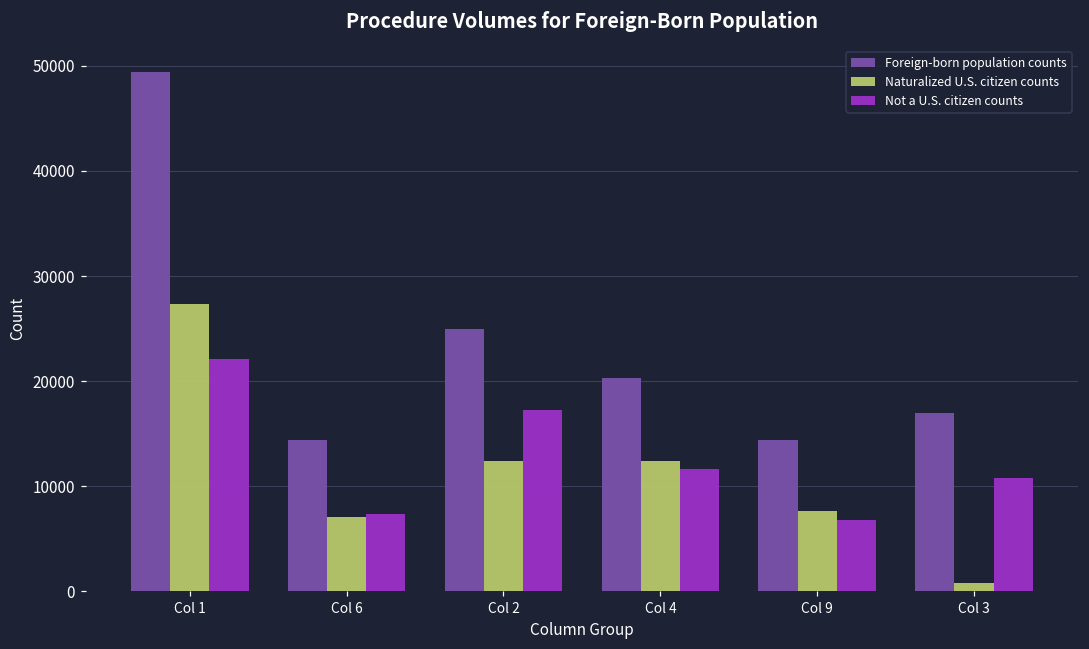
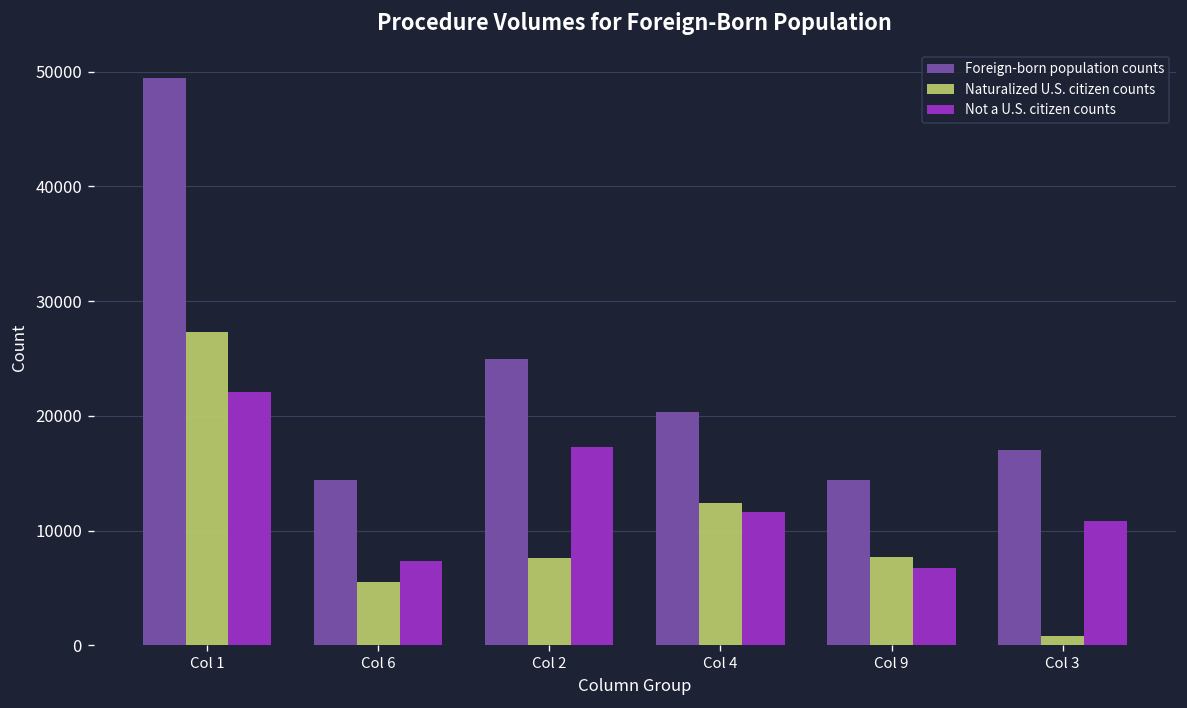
Naturalized U.S. citizen counts, Col 6: 7000 -> 5000
Naturalized U.S. citizen counts, Col 2: 12000 -> 8000
